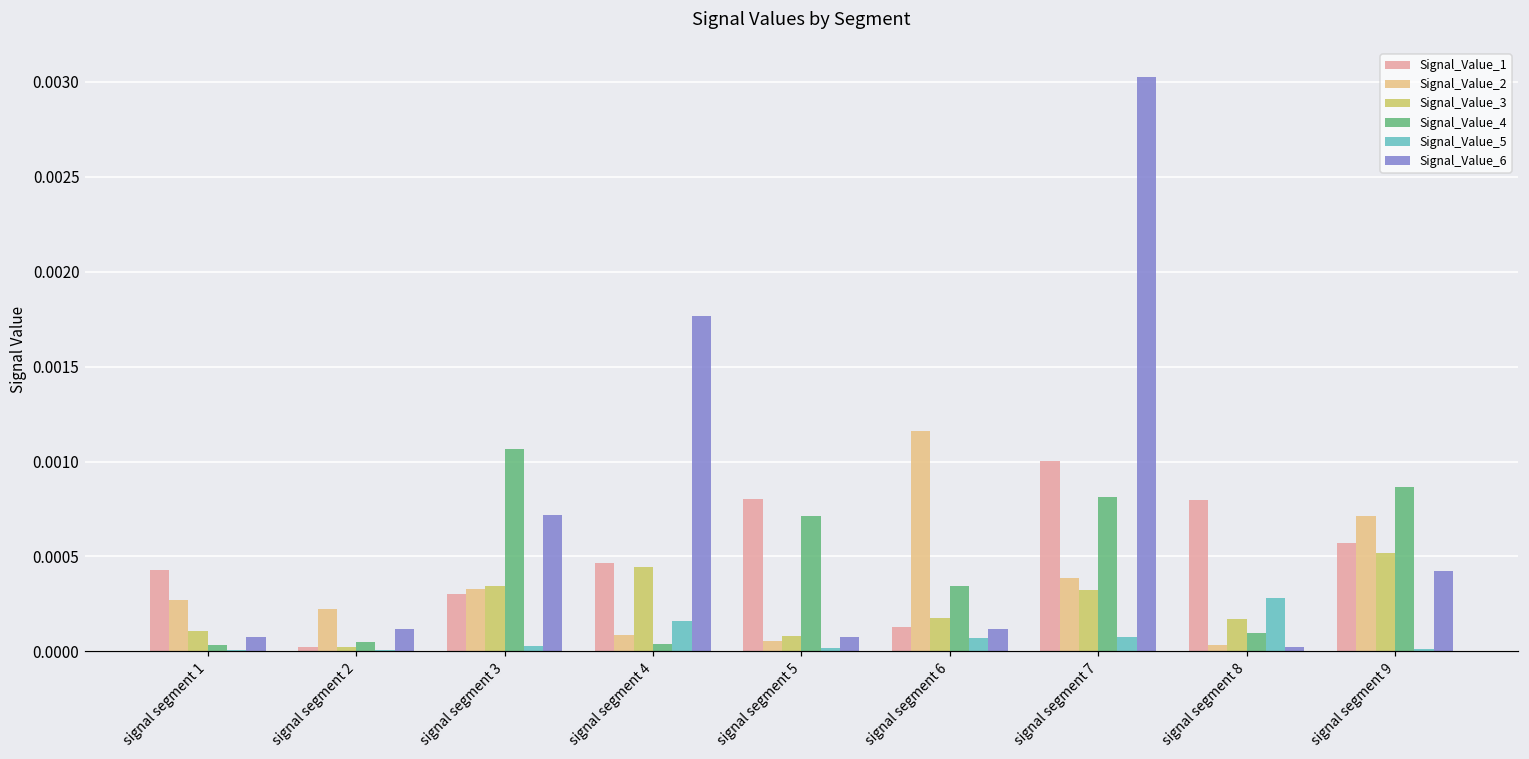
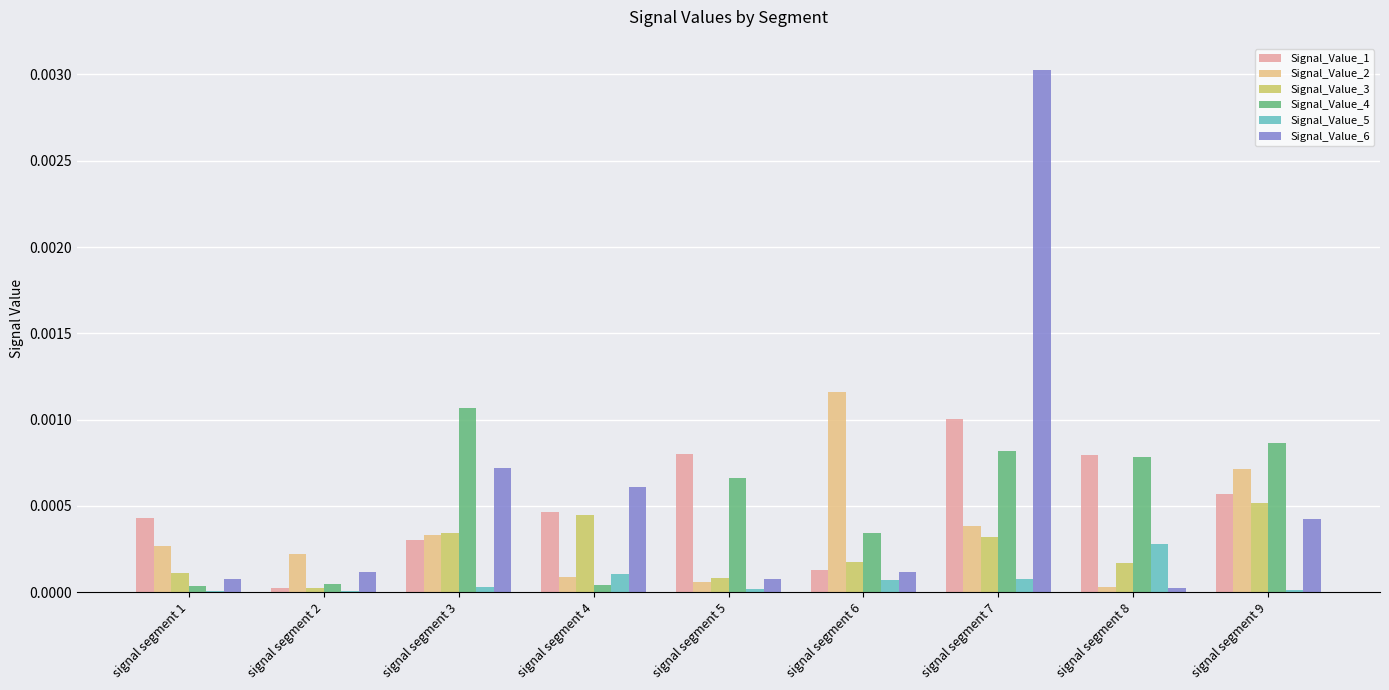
Signal_Value_5, signal segment 4: 0.00016 -> 0.00011
Signal_Value_6, signal segment 4: 0.00177 -> 0.00061
Signal_Value_4, signal segment 5: 0.00072 -> 0.00066
Signal_Value_4, signal segment 8: 0.00010 -> 0.00078
